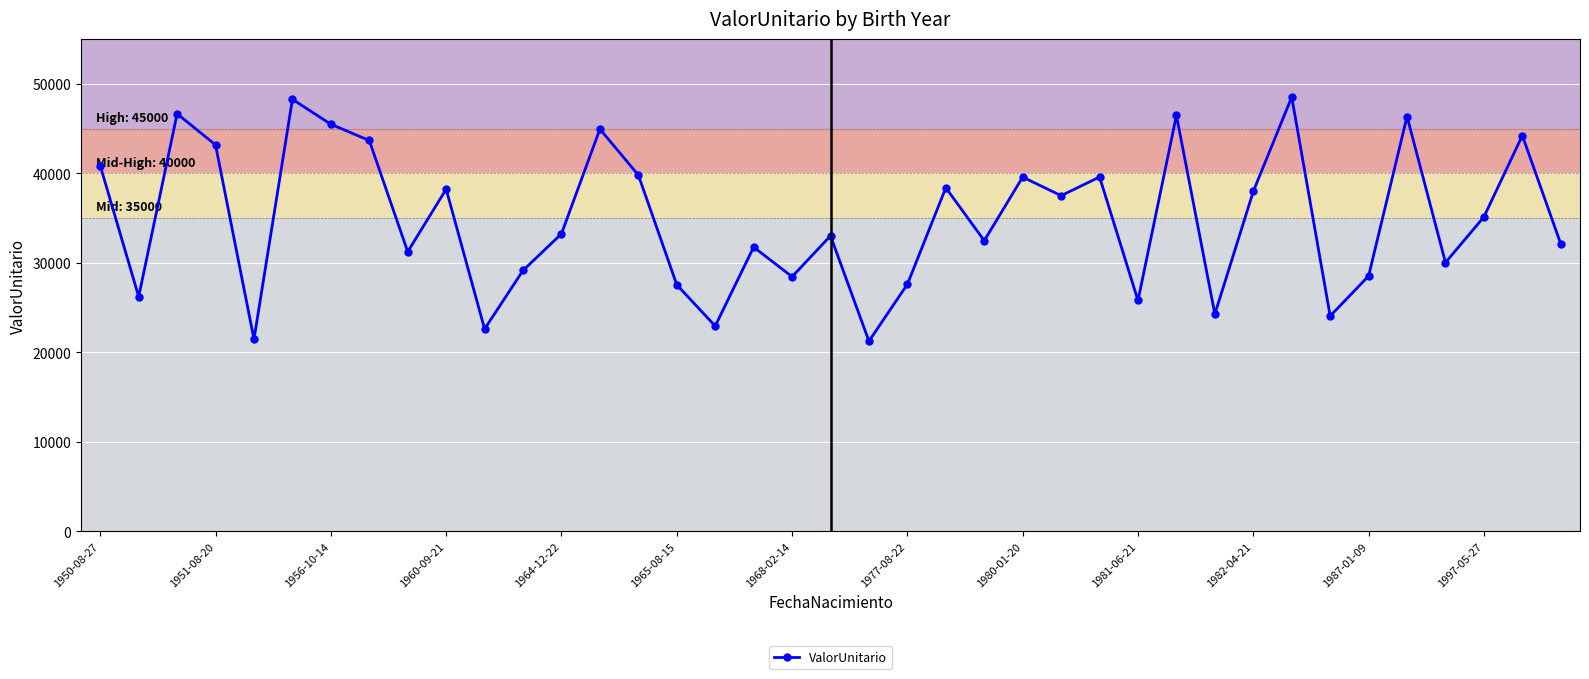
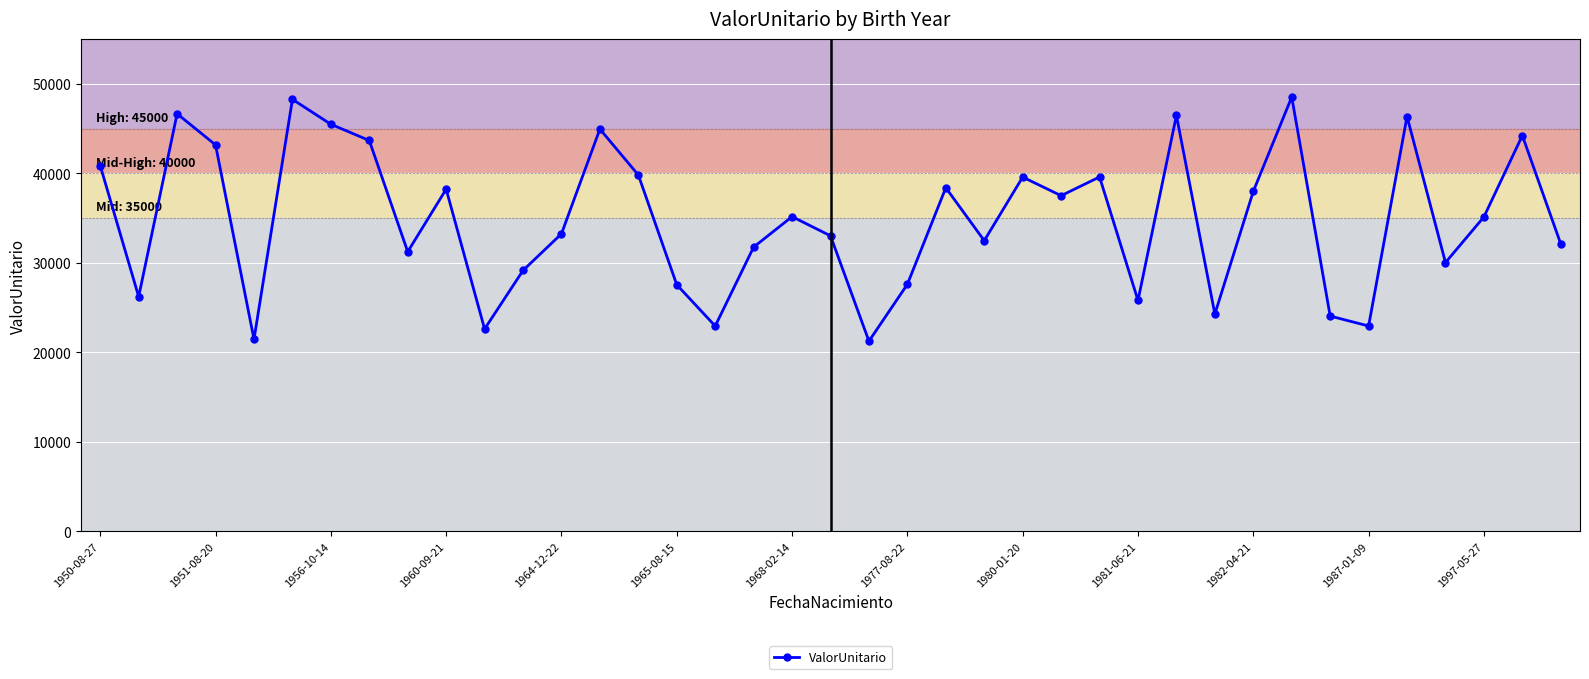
1968-02-14: 28000 -> 35000
1987-01-09: 29000 -> 23000
